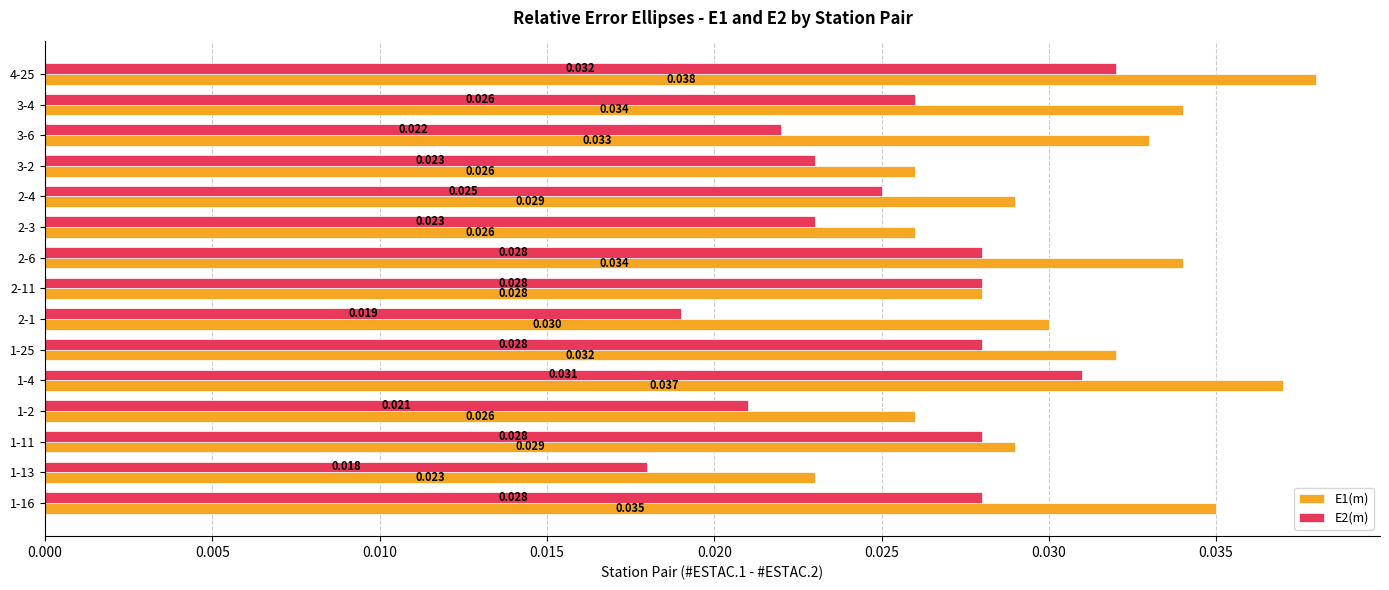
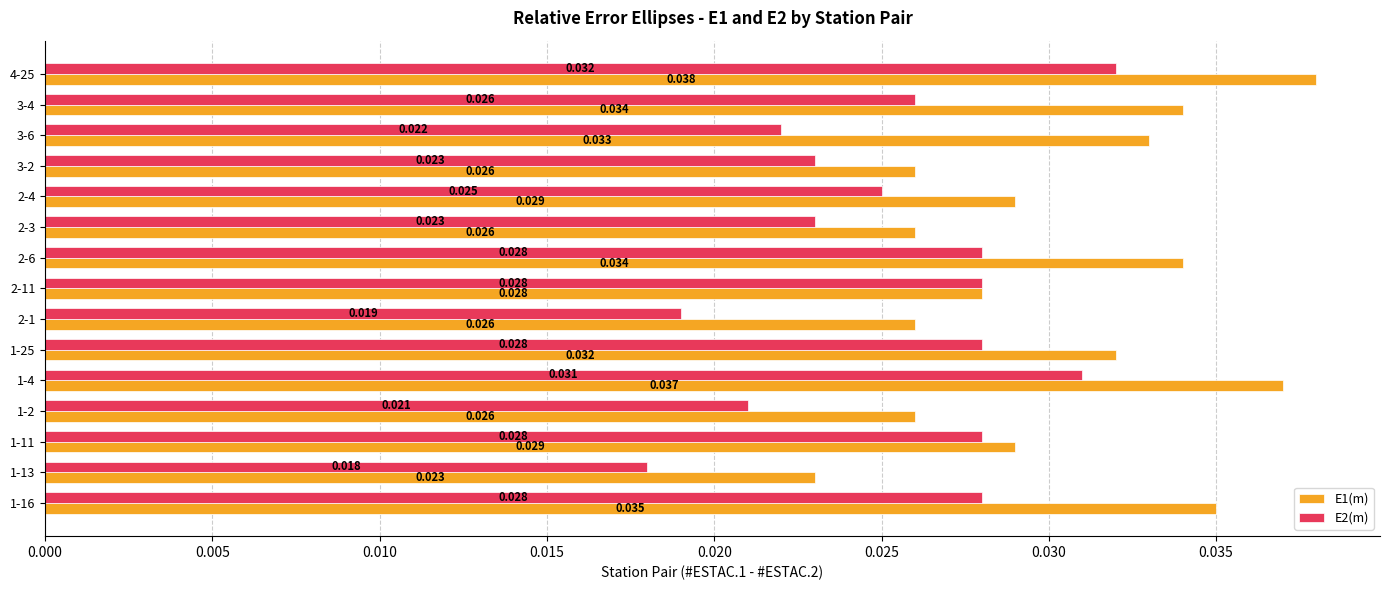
E1(m), 2-1: 0.030 -> 0.026
